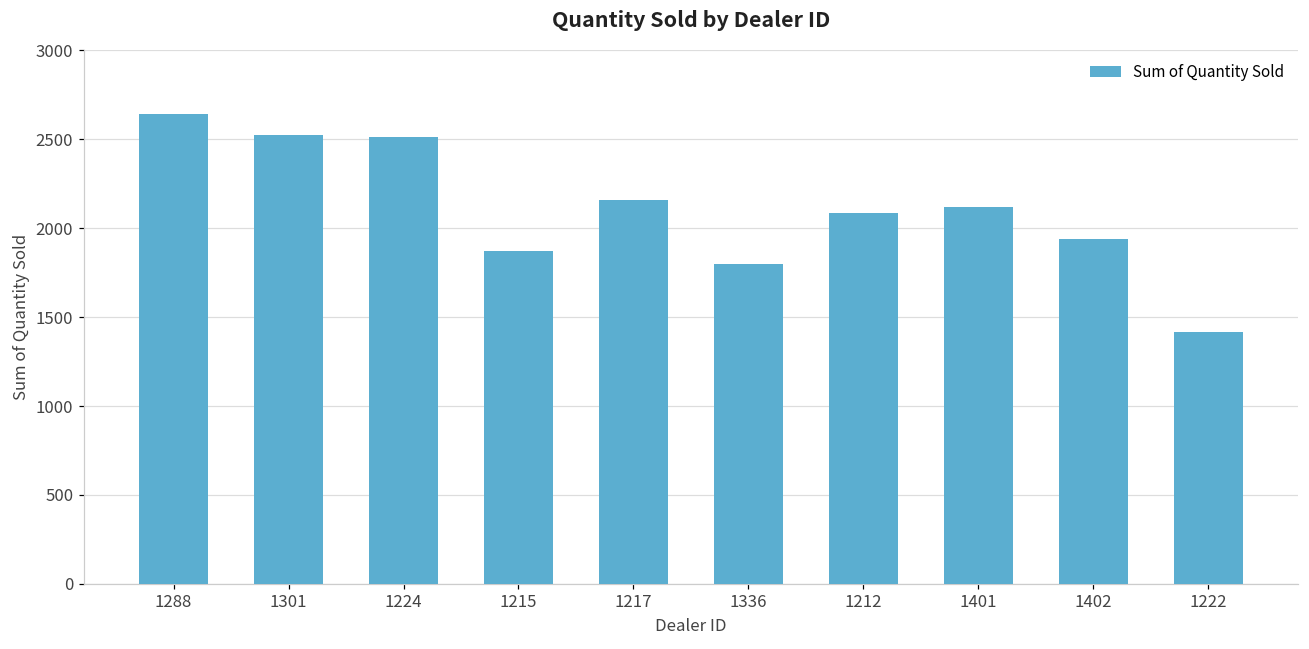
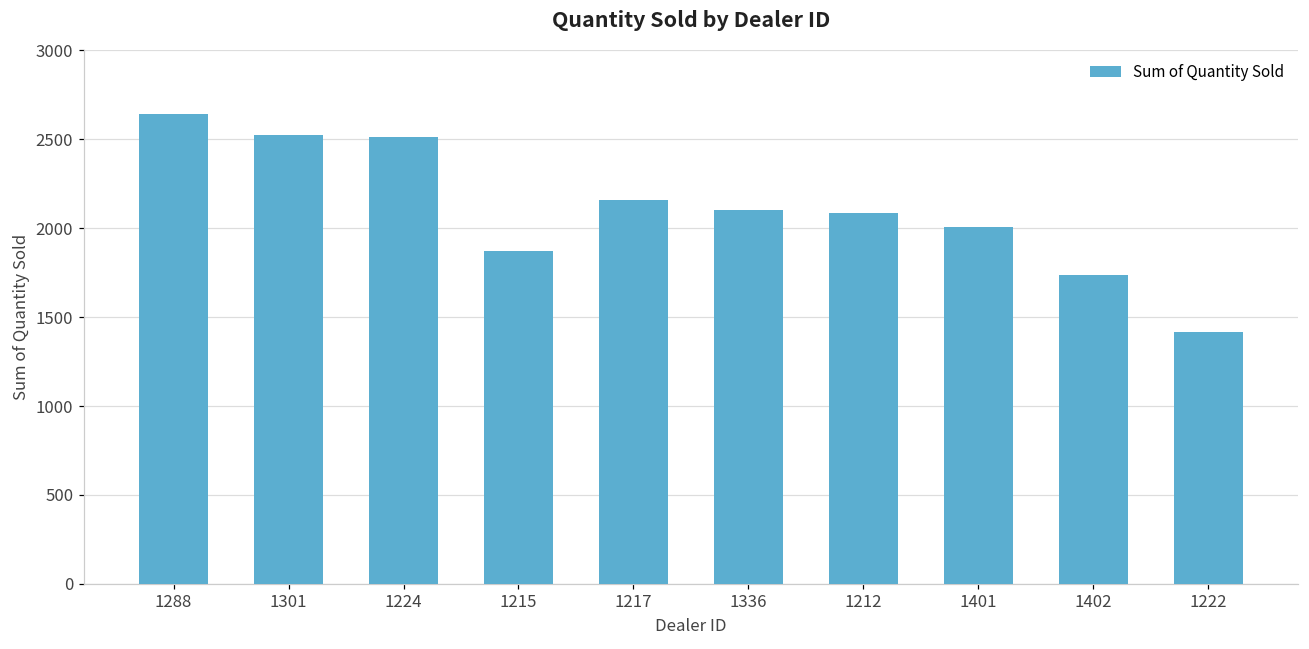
1336: 1800 -> 2100
1401: 2120 -> 2010
1402: 1940 -> 1740
